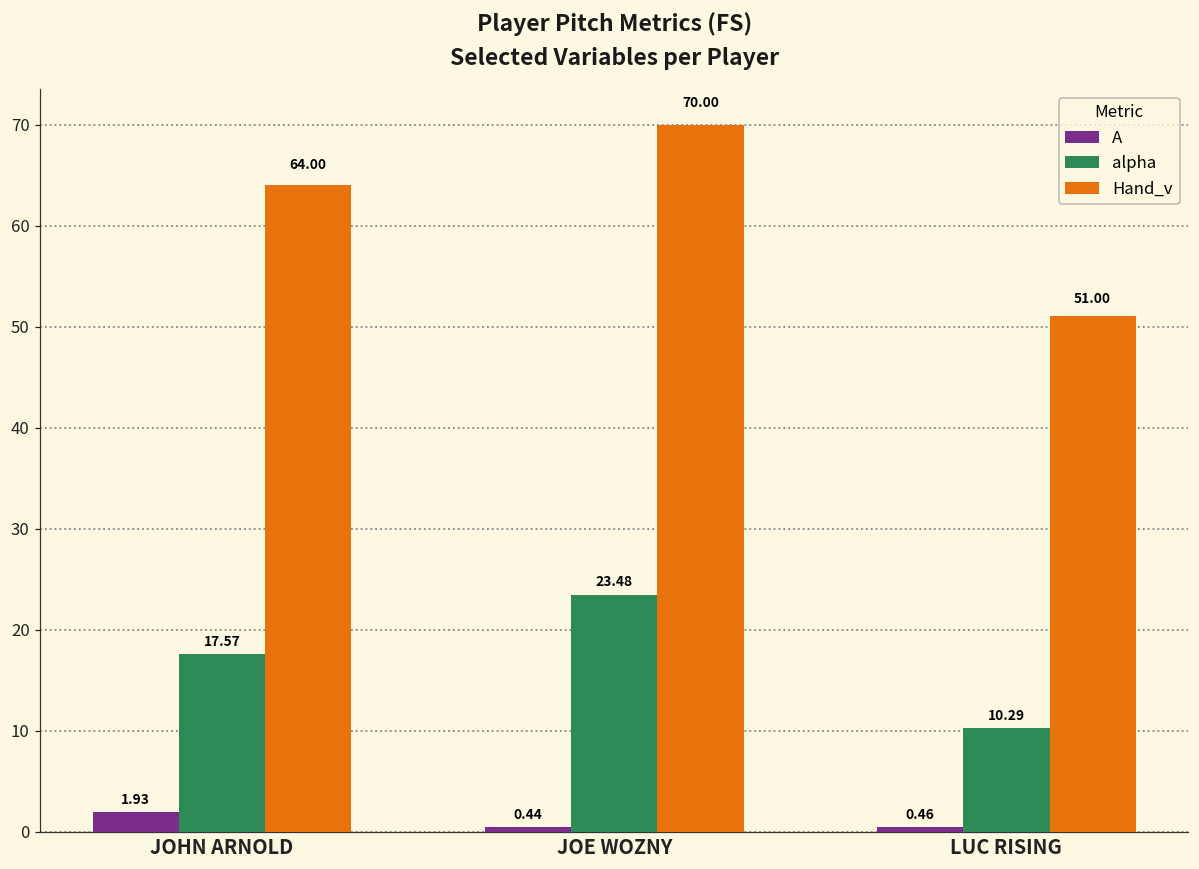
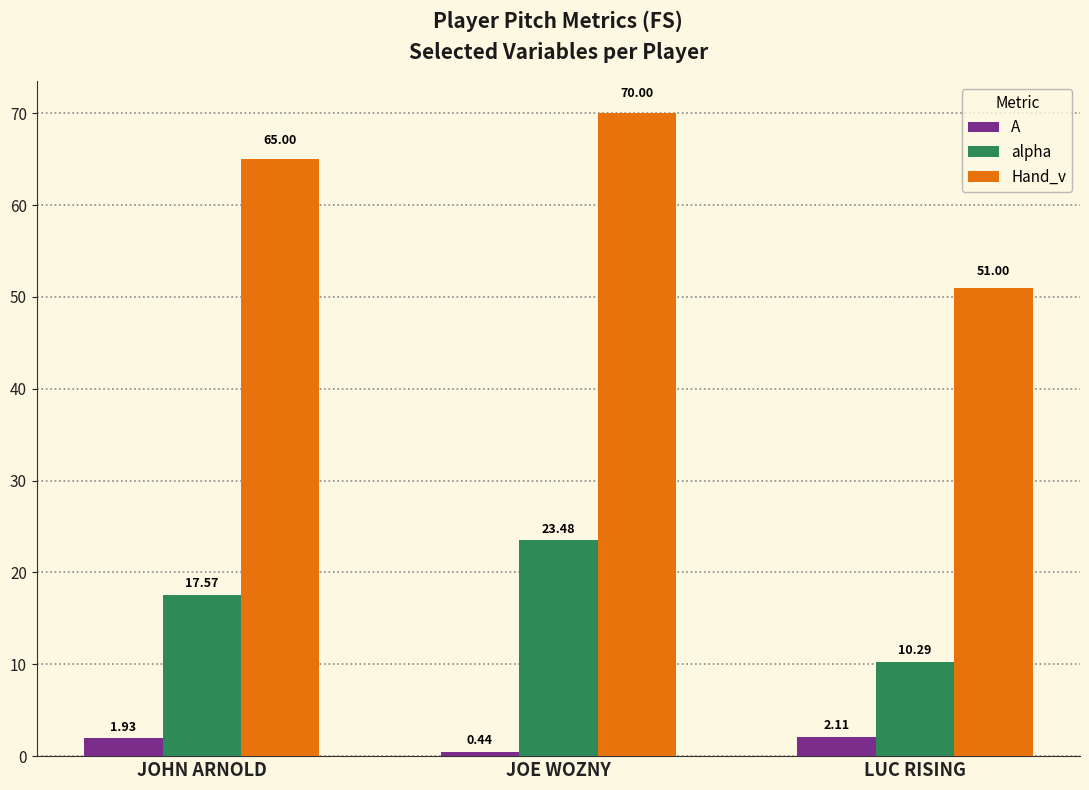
Hand_v, JOHN ARNOLD: 64.00 -> 65.00
A, LUC RISING: 0.46 -> 2.11
